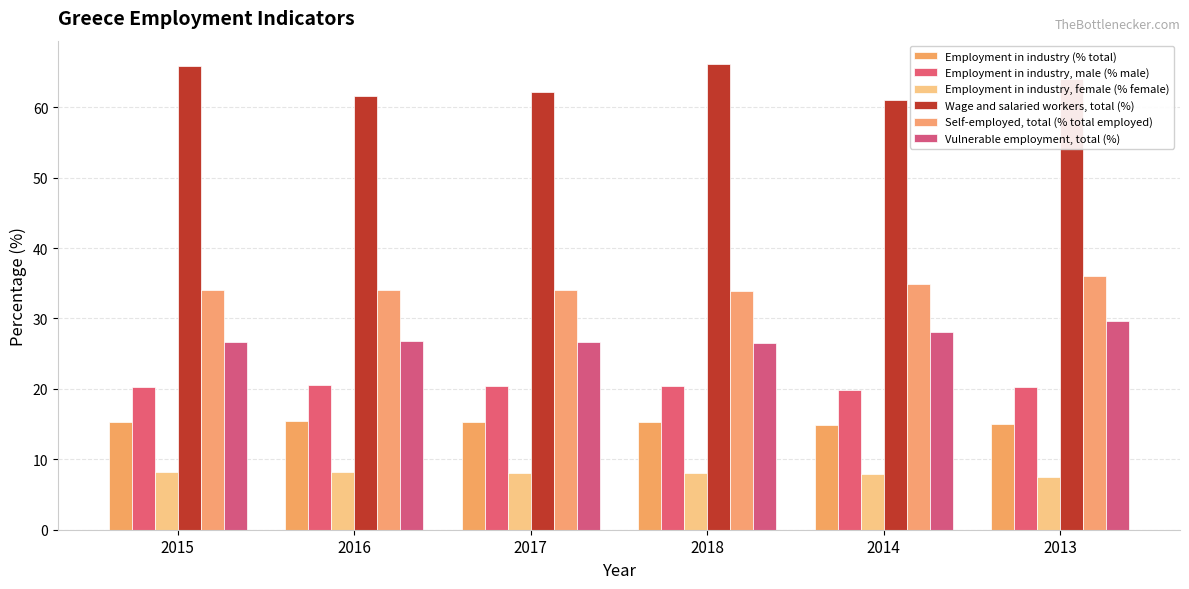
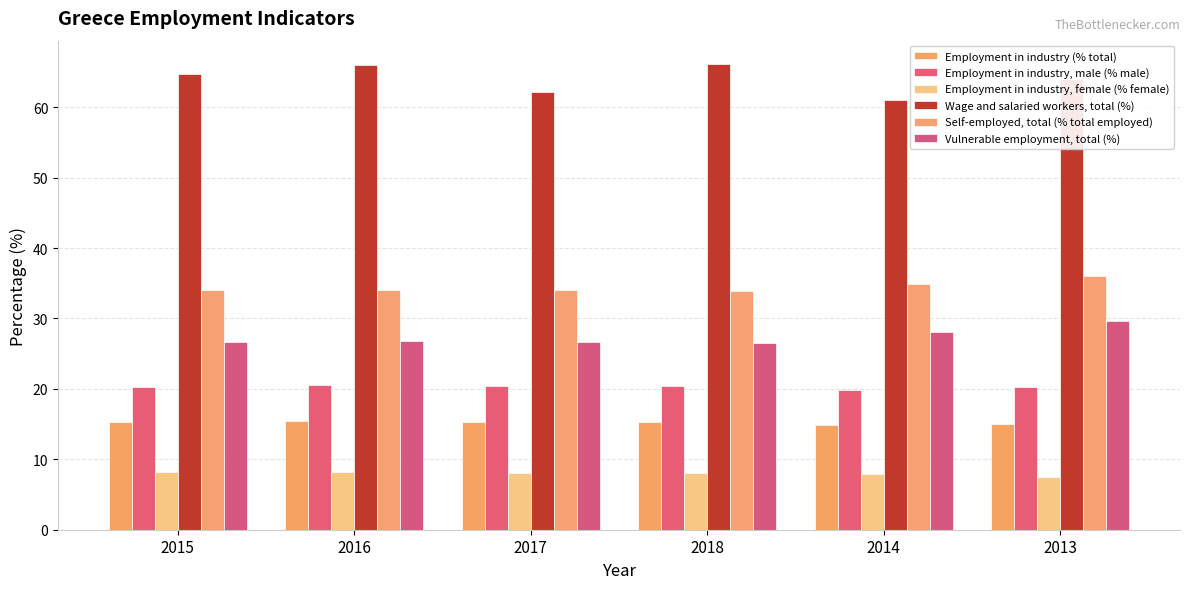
Wage and salaried workers, total (%), 2015: 66 -> 65
Wage and salaried workers, total (%), 2016: 62 -> 66
